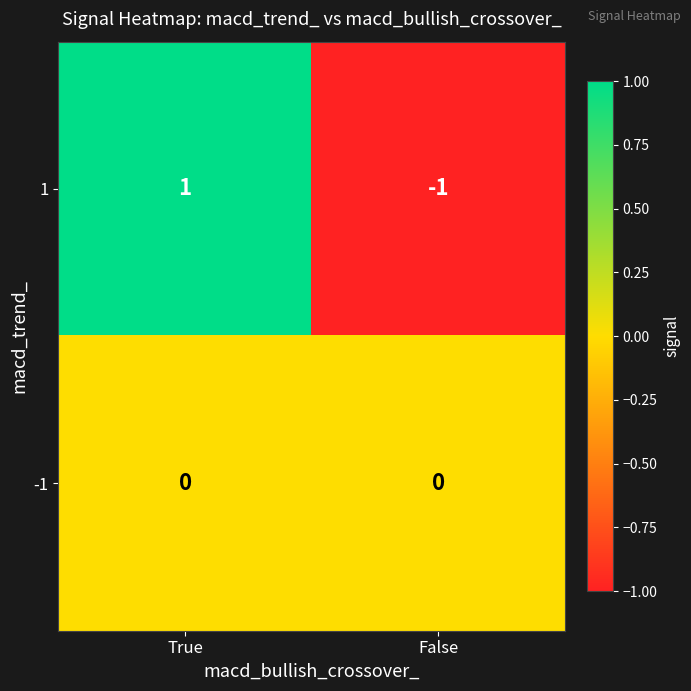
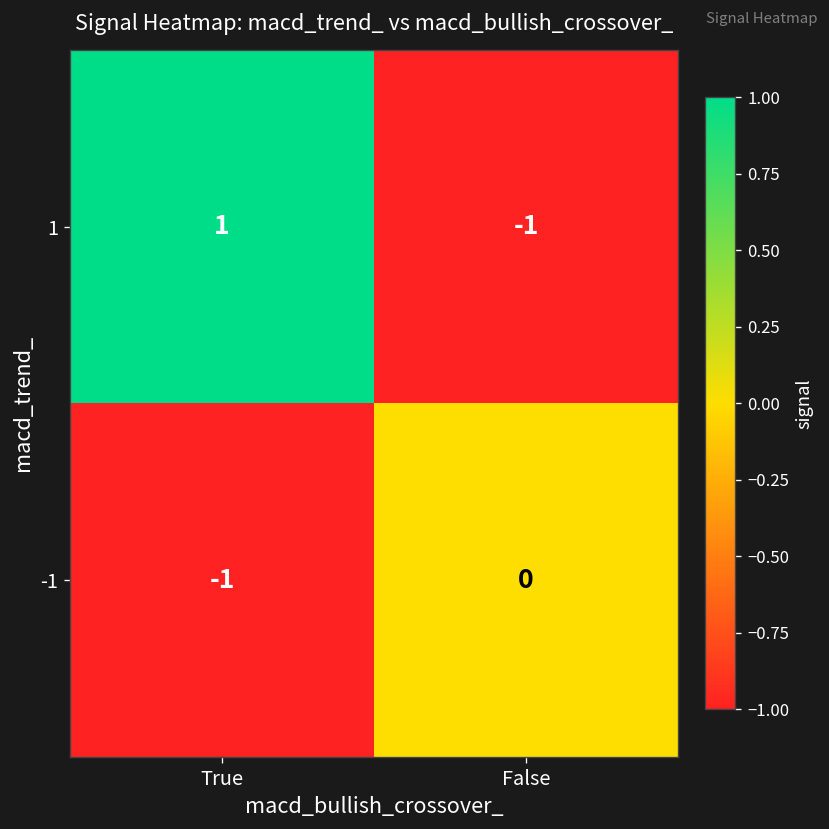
-1, True: 0 -> -1
